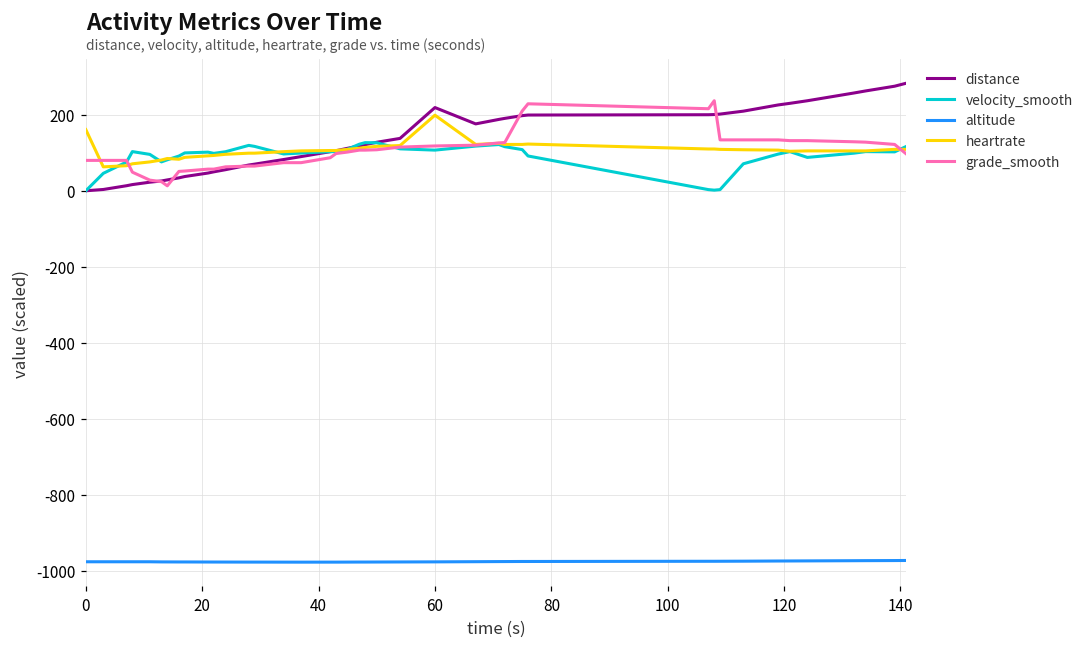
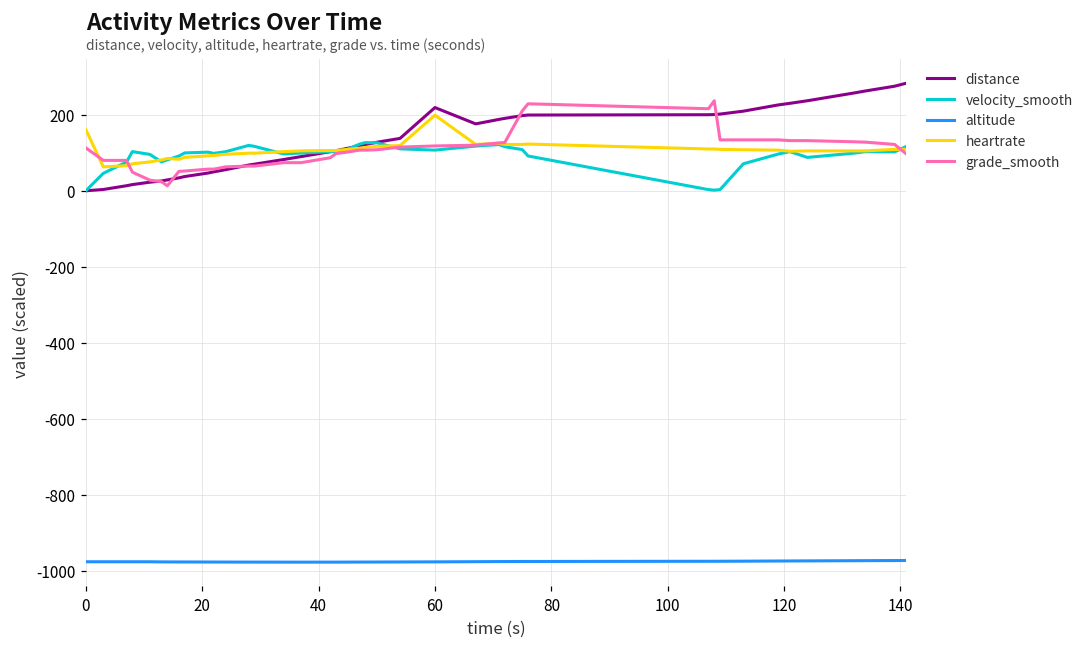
grade_smooth, 0: 80 -> 110
